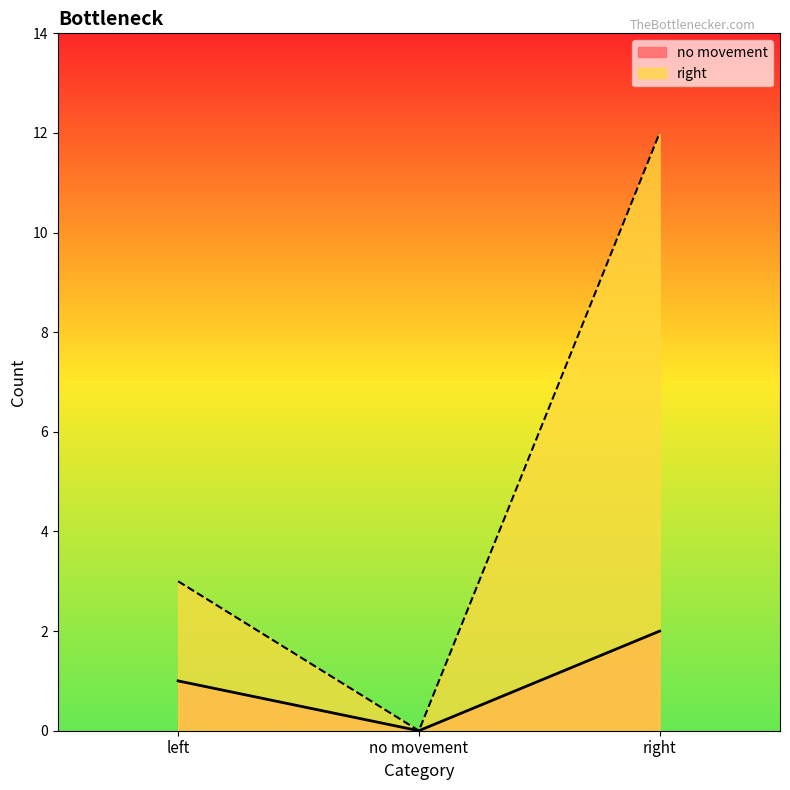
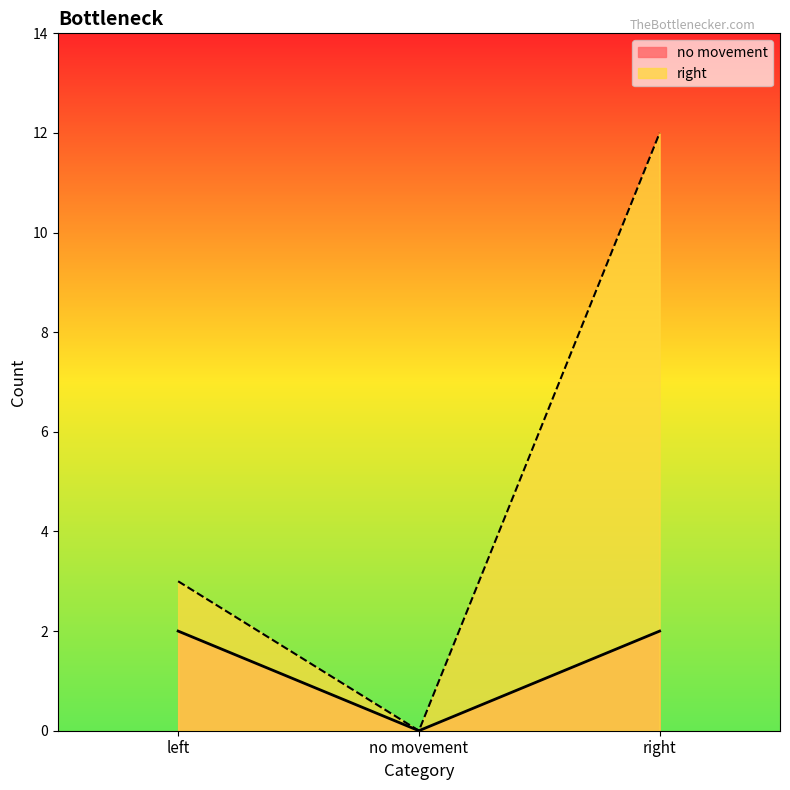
no movement, left: 1 -> 2
